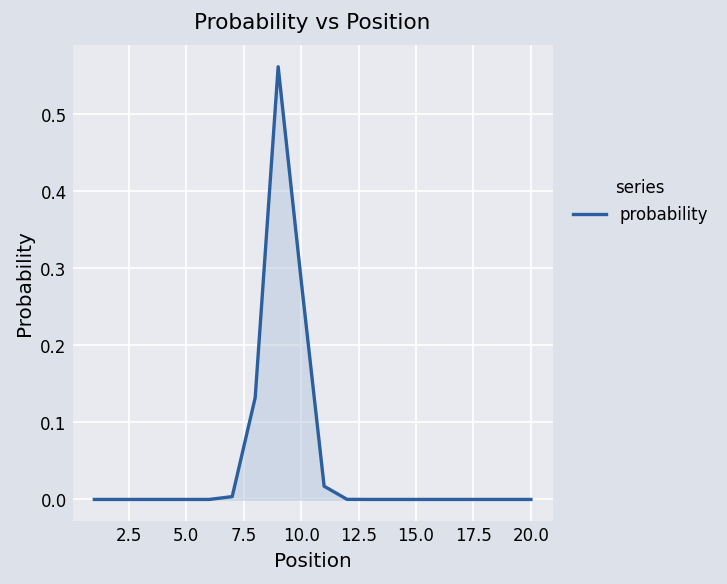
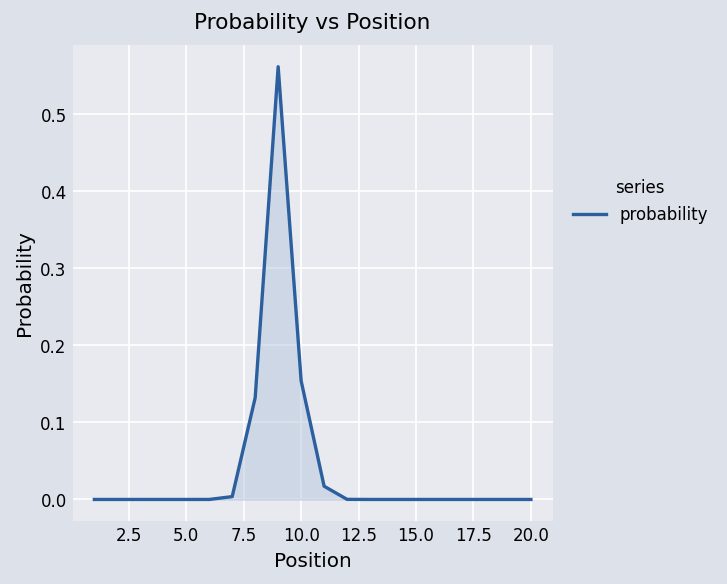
10.0: 0.28 -> 0.15
